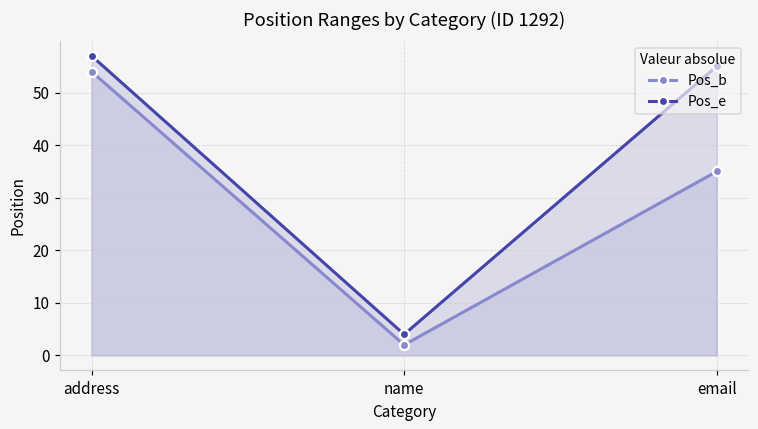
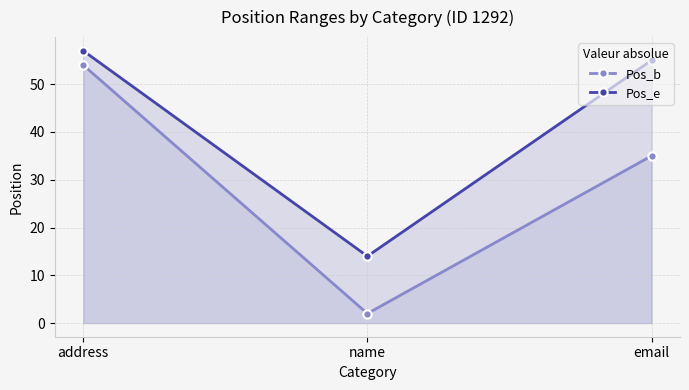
Pos_e, name: 4 -> 14
